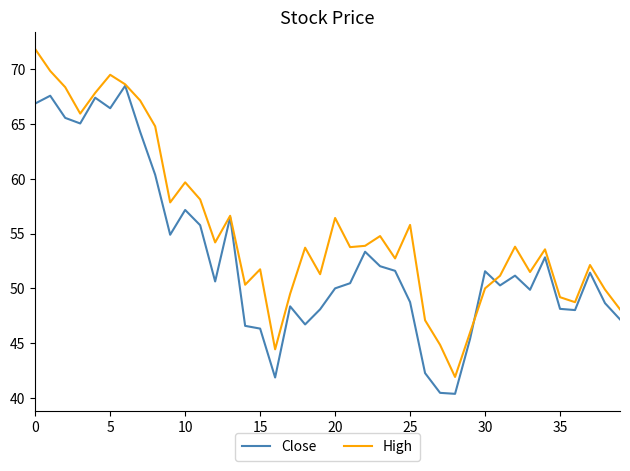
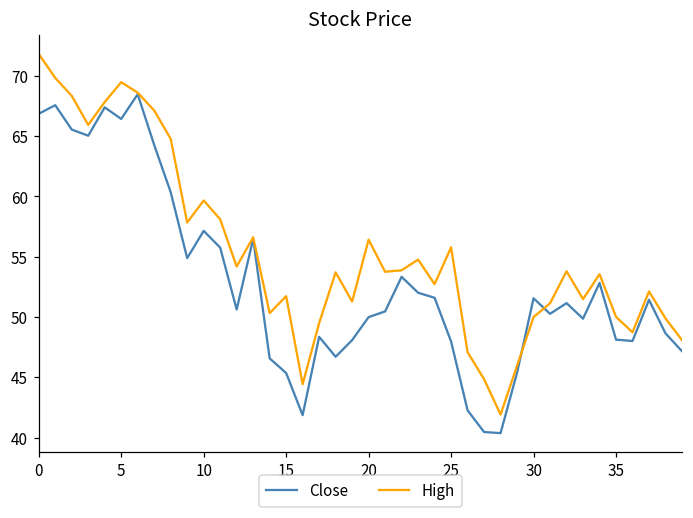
Close, 15: 46.3 -> 45.4
Close, 25: 48.7 -> 48.0
High, 35: 49.2 -> 50.0
